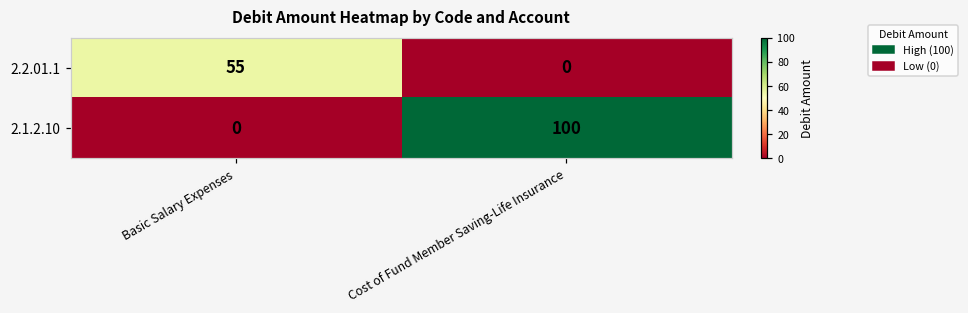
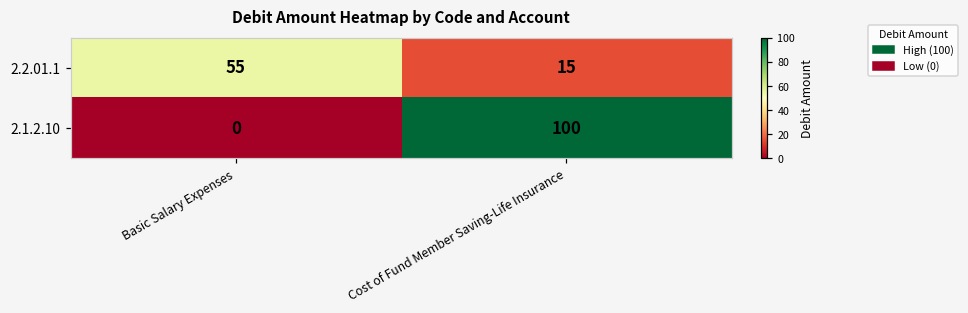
2.2.01.1, Cost of Fund Member Saving-Life Insurance: 0 -> 15
